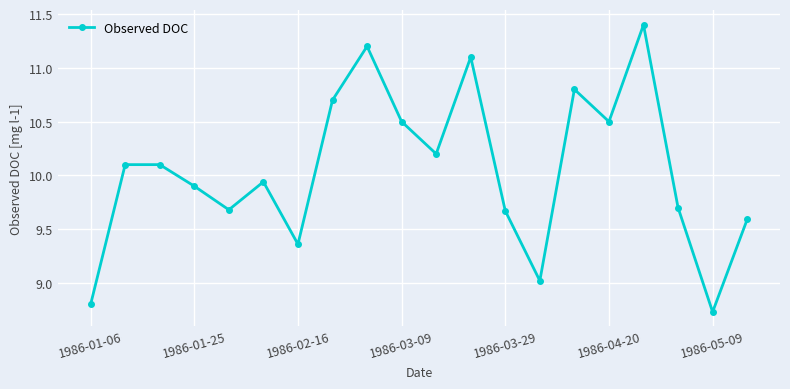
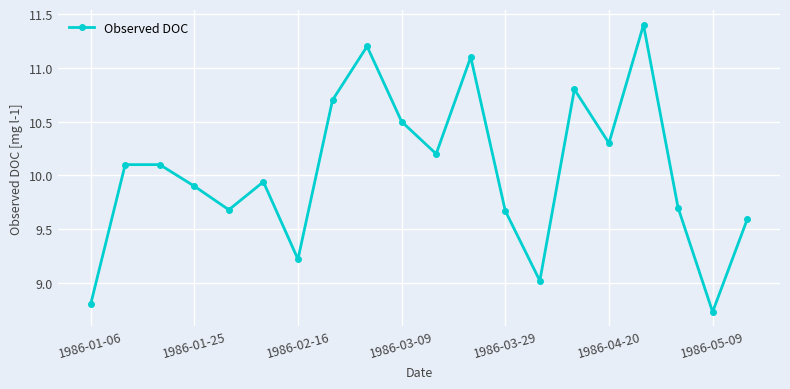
1986-02-16: 9.36 -> 9.22
1986-04-20: 10.5 -> 10.3
